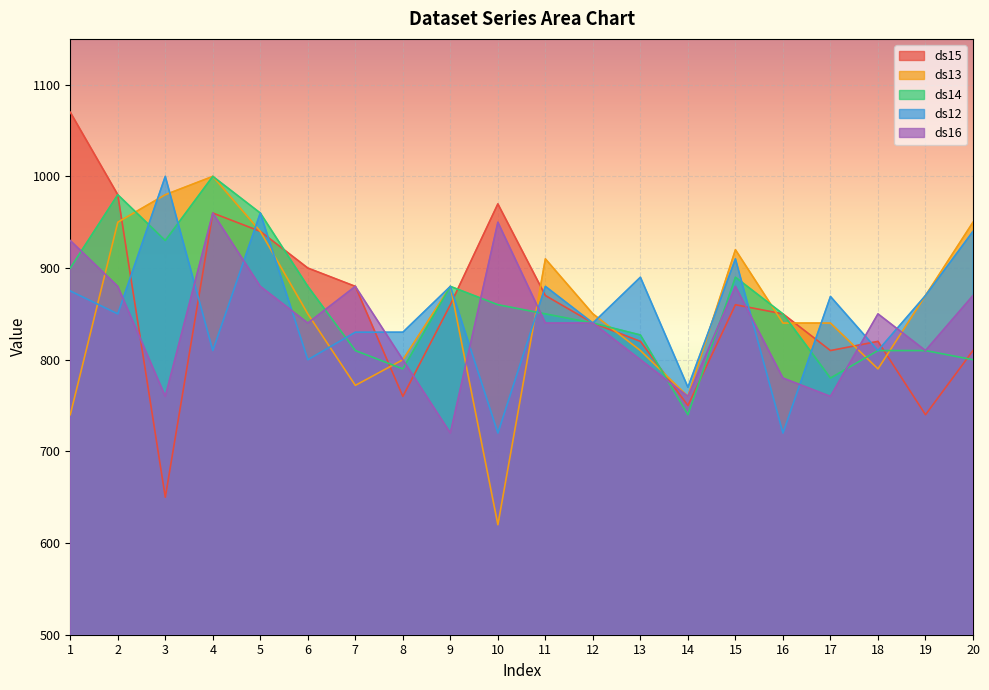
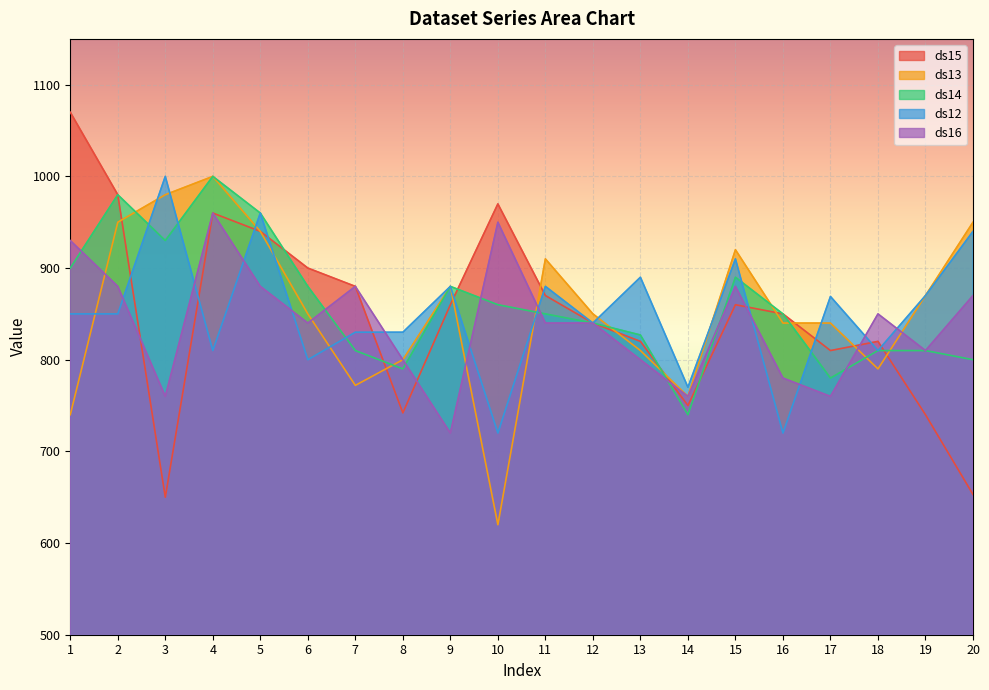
ds12, 1: 880 -> 850
ds15, 8: 760 -> 740
ds15, 20: 810 -> 650
